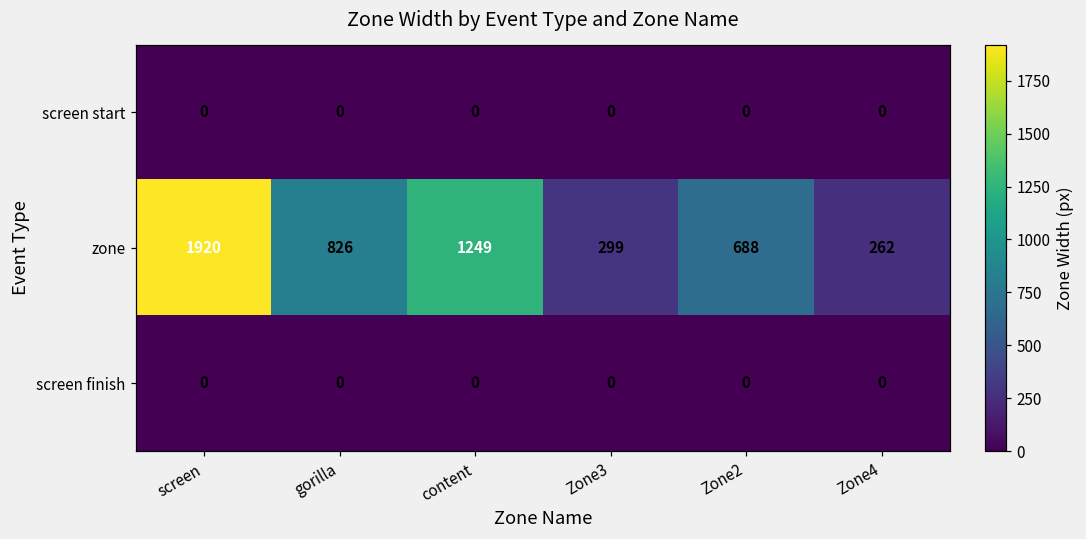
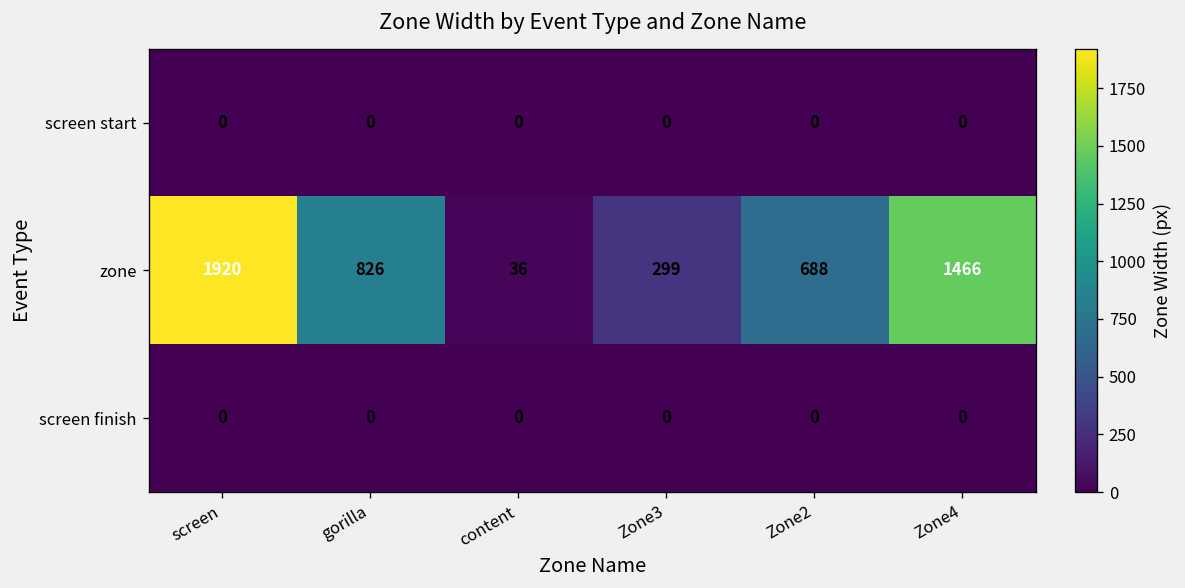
zone, content: 1249 -> 36
zone, Zone4: 262 -> 1466
